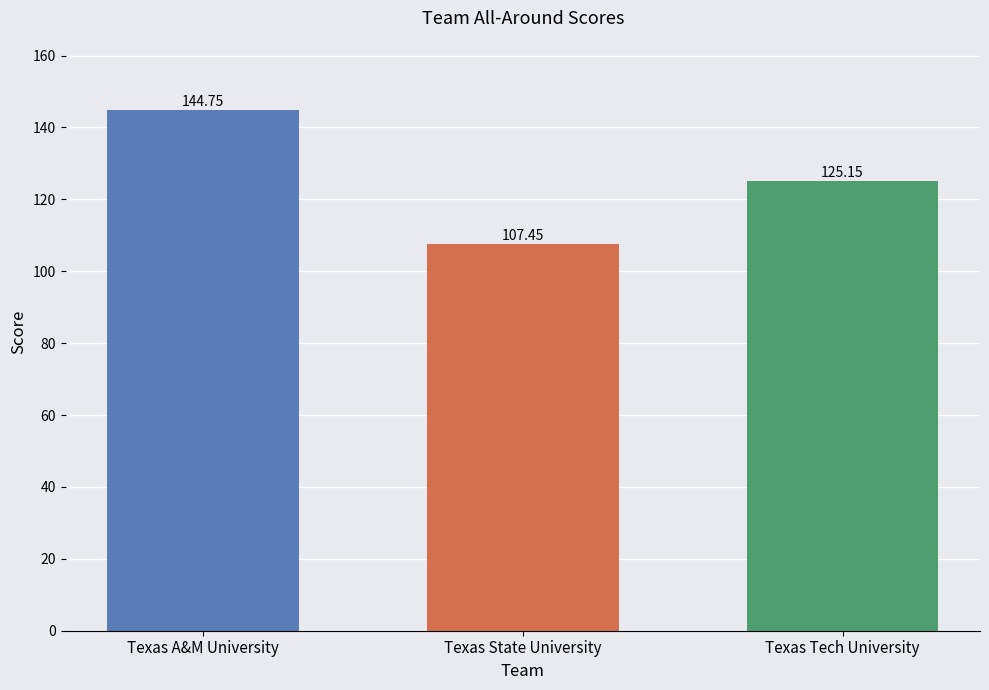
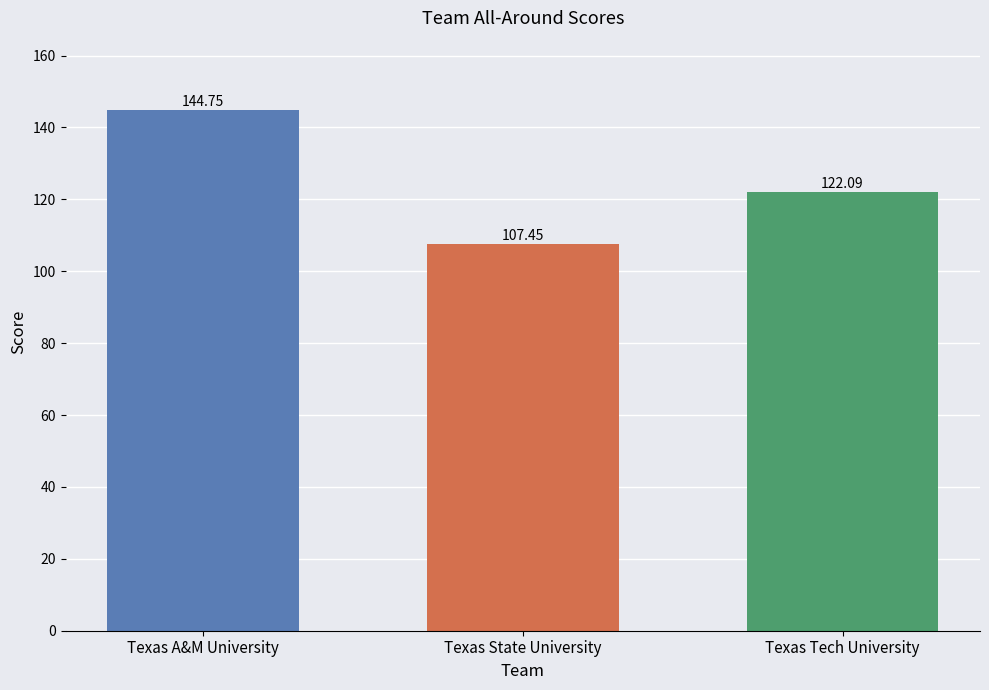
Texas Tech University: 125.15 -> 122.09
